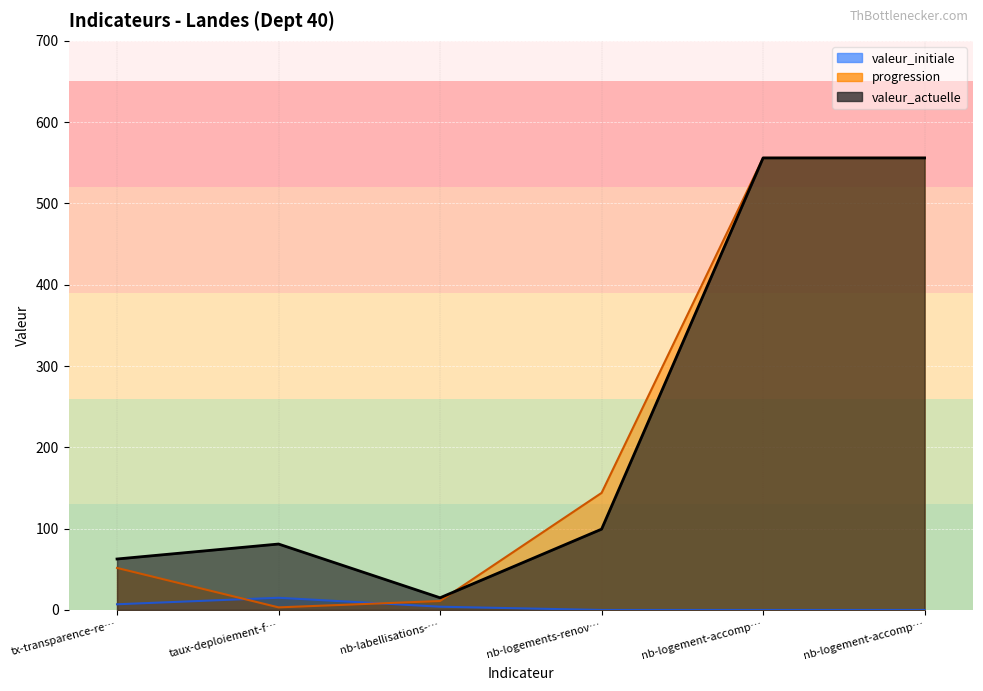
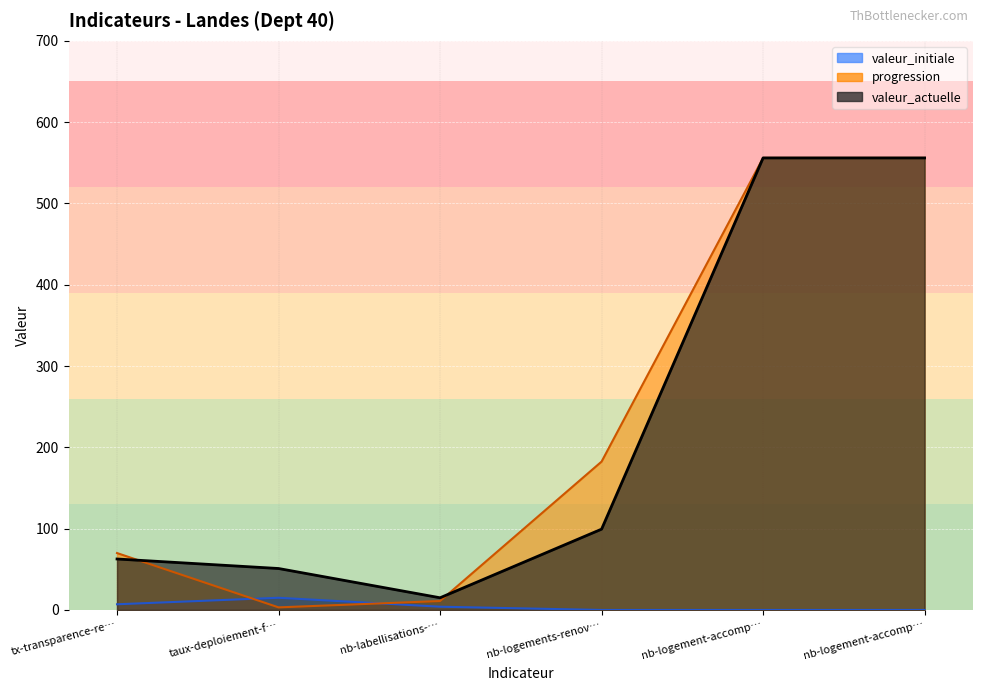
progression, tx-transparence-re…: 50 -> 70
valeur_actuelle, taux-deploiement-f…: 80 -> 50
progression, nb-logements-renov…: 140 -> 180
